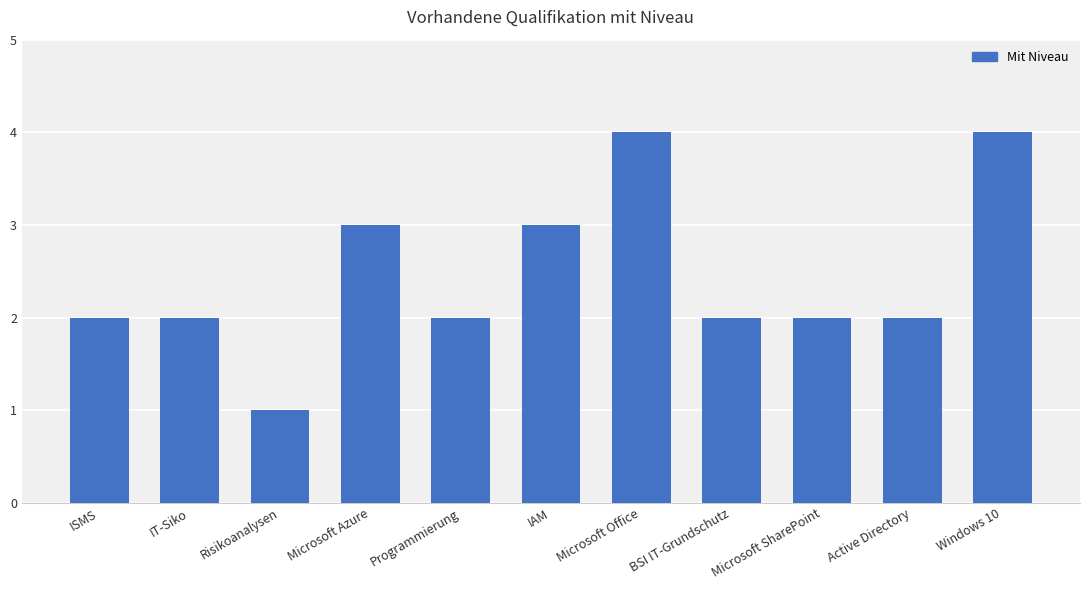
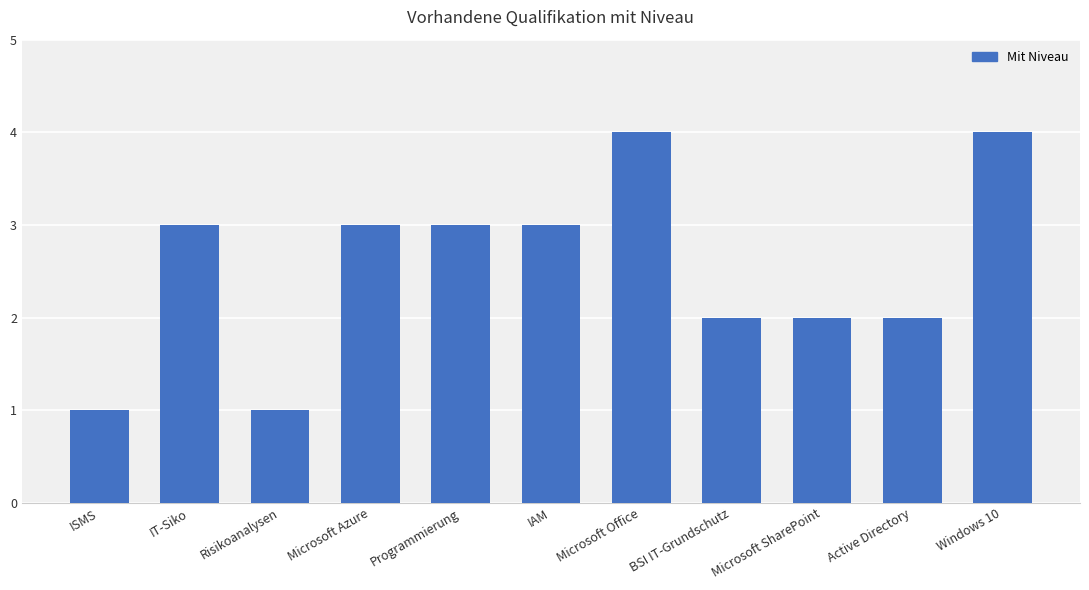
ISMS: 2 -> 1
IT-Siko: 2 -> 3
Programmierung: 2 -> 3
